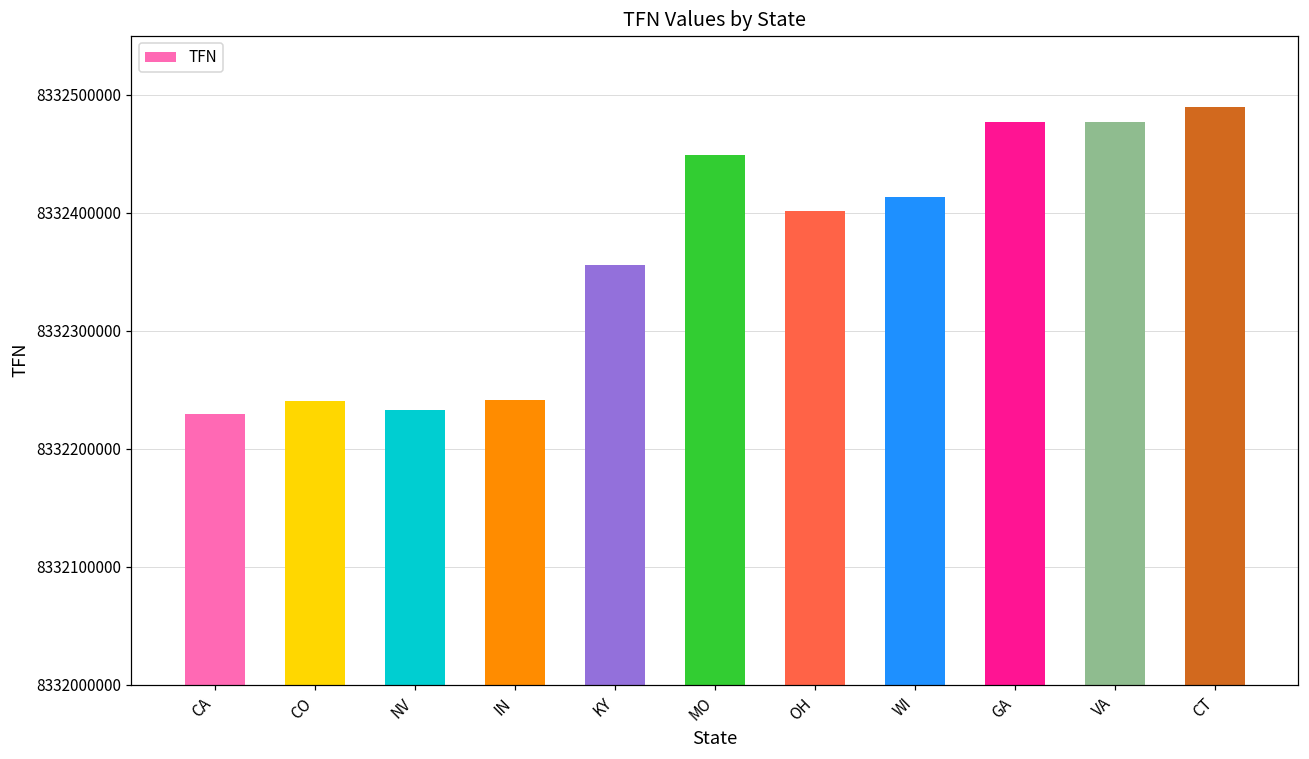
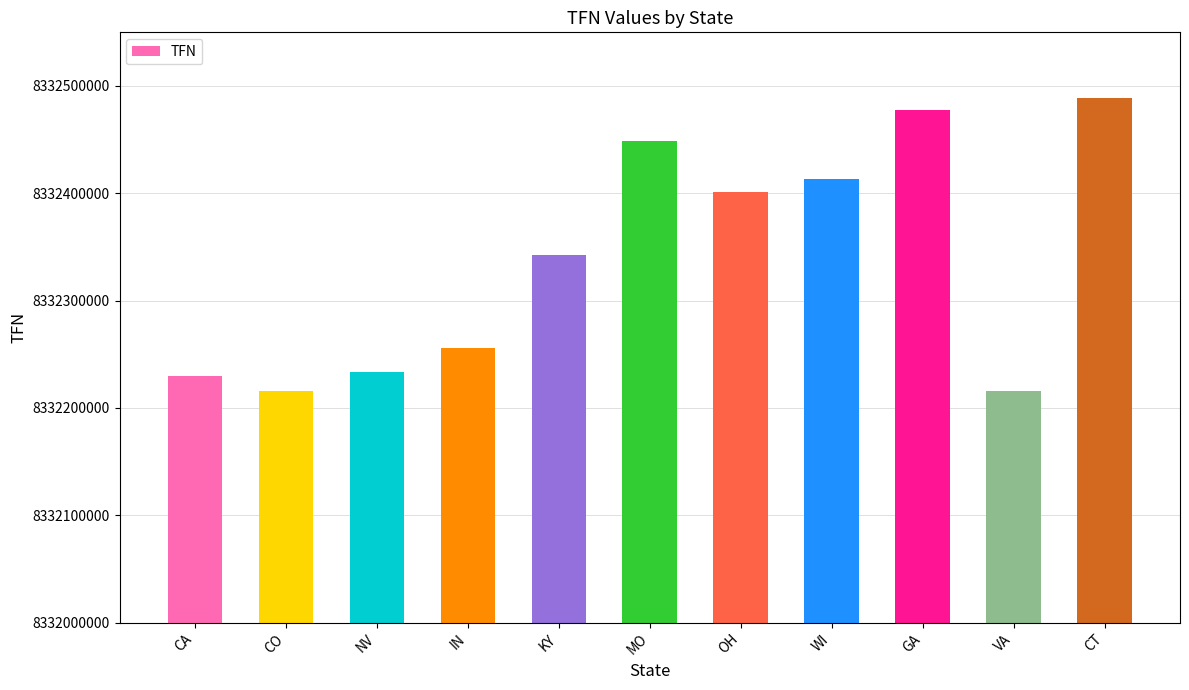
CO: 8332241000 -> 8332215000
IN: 8332241000 -> 8332256000
KY: 8332356000 -> 8332343000
VA: 8332477000 -> 8332216000
